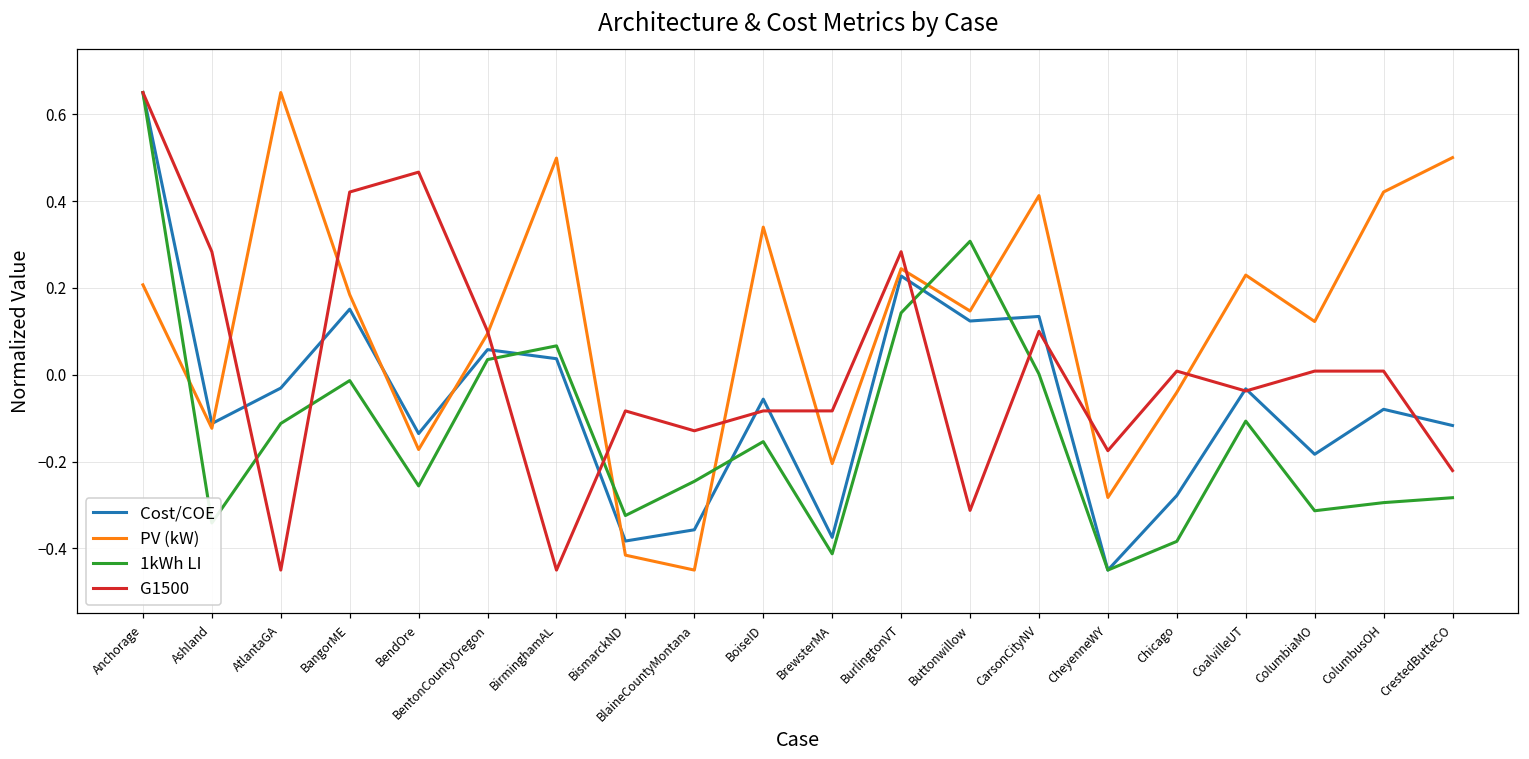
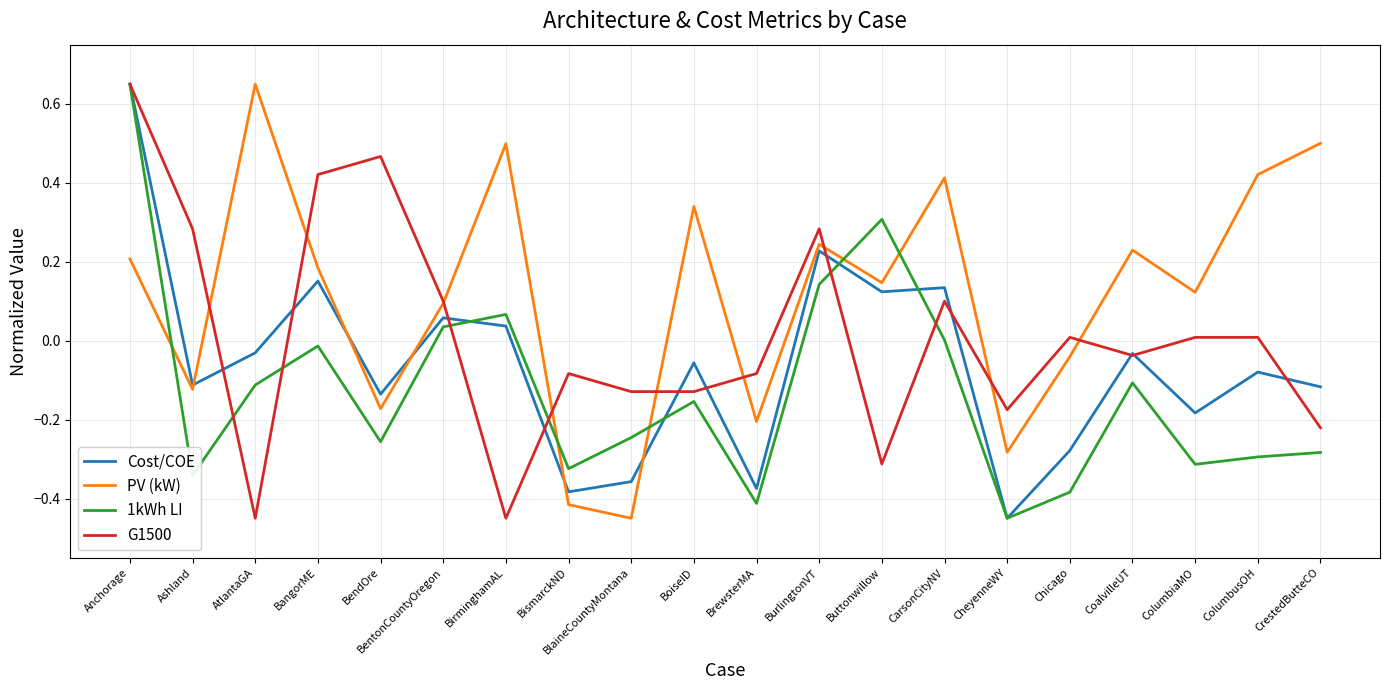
G1500, BoiseID: -0.08 -> -0.13
